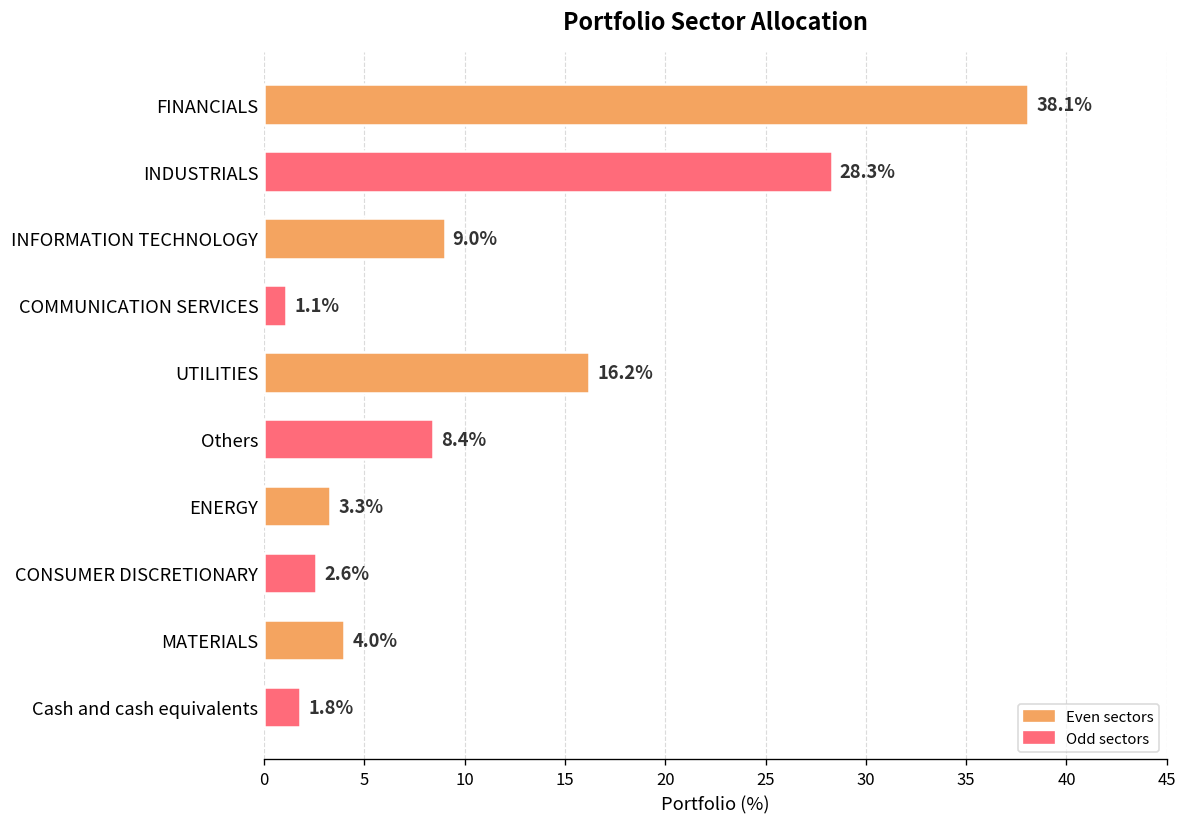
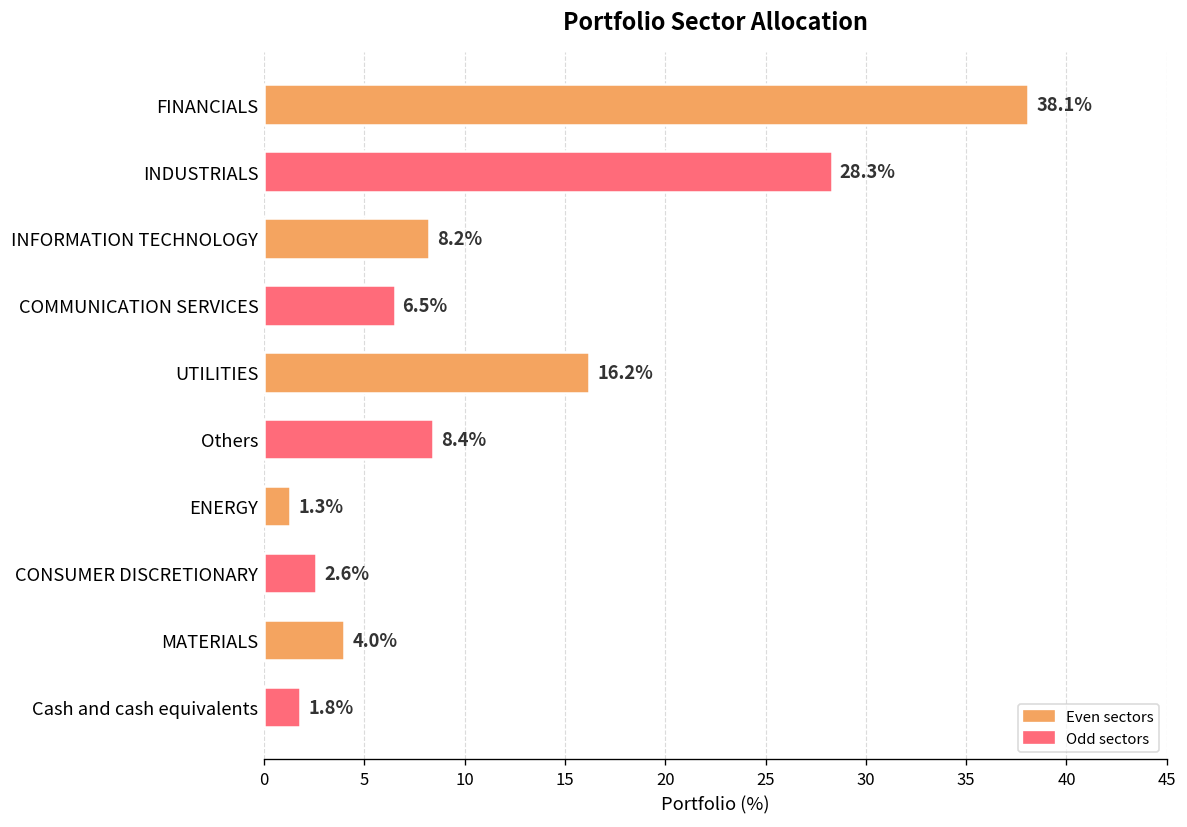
INFORMATION TECHNOLOGY: 9.0% -> 8.2%
COMMUNICATION SERVICES: 1.1% -> 6.5%
ENERGY: 3.3% -> 1.3%
